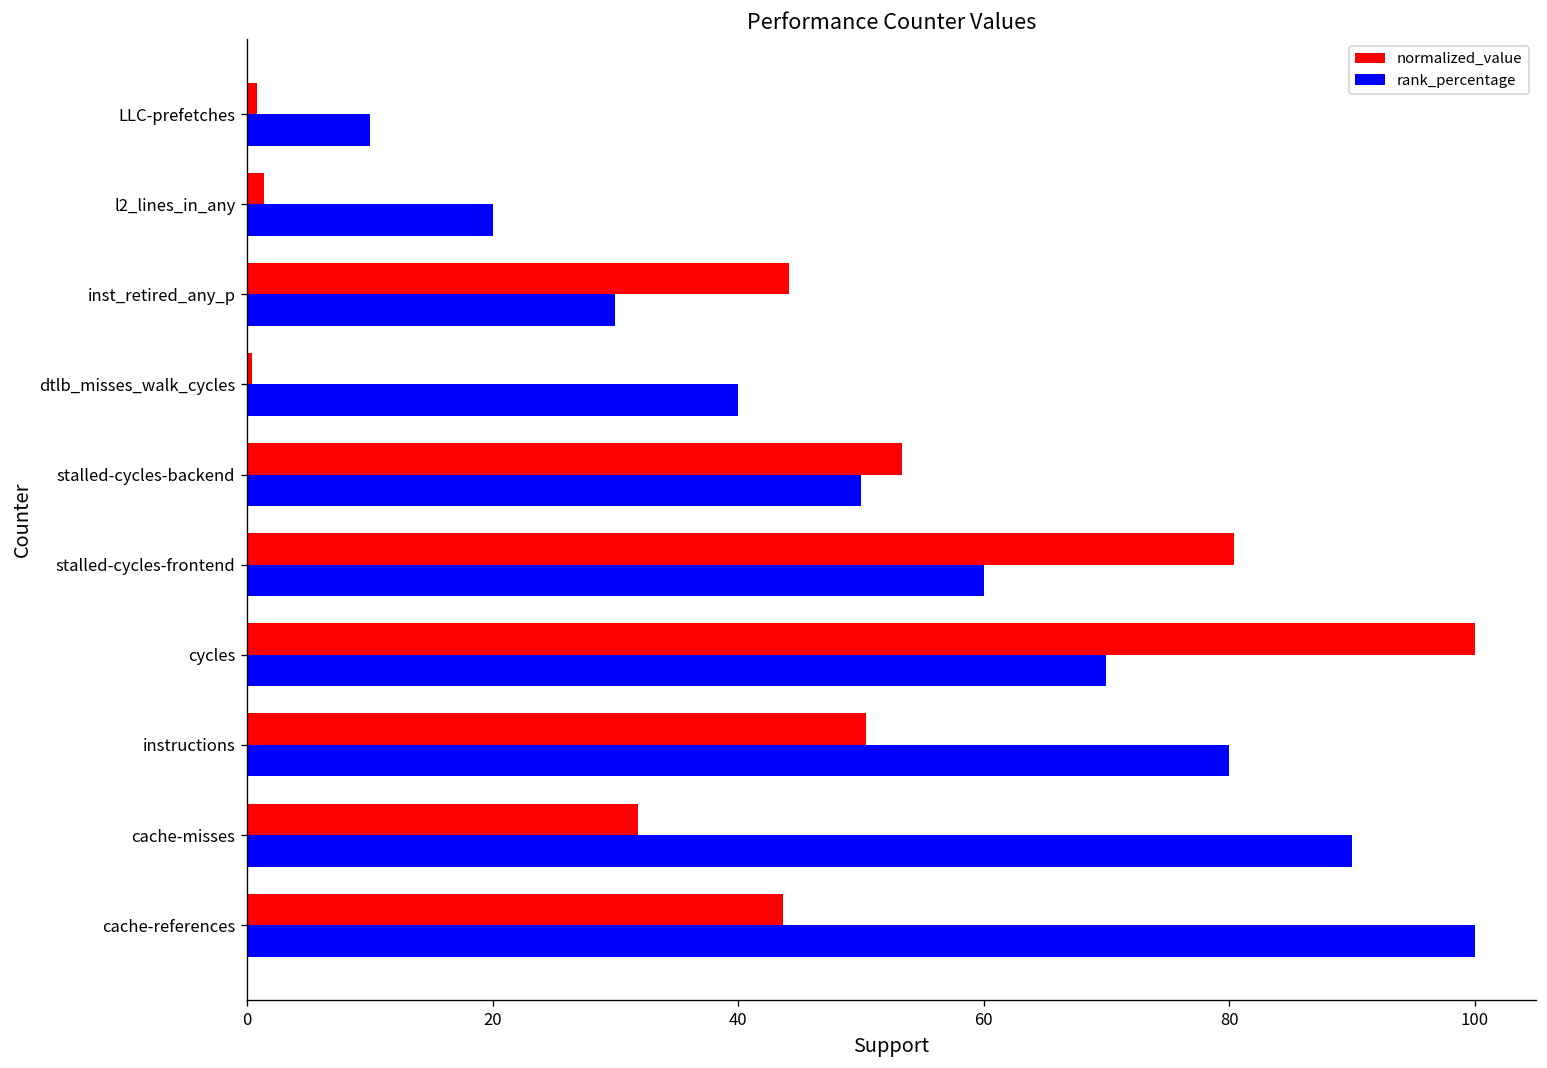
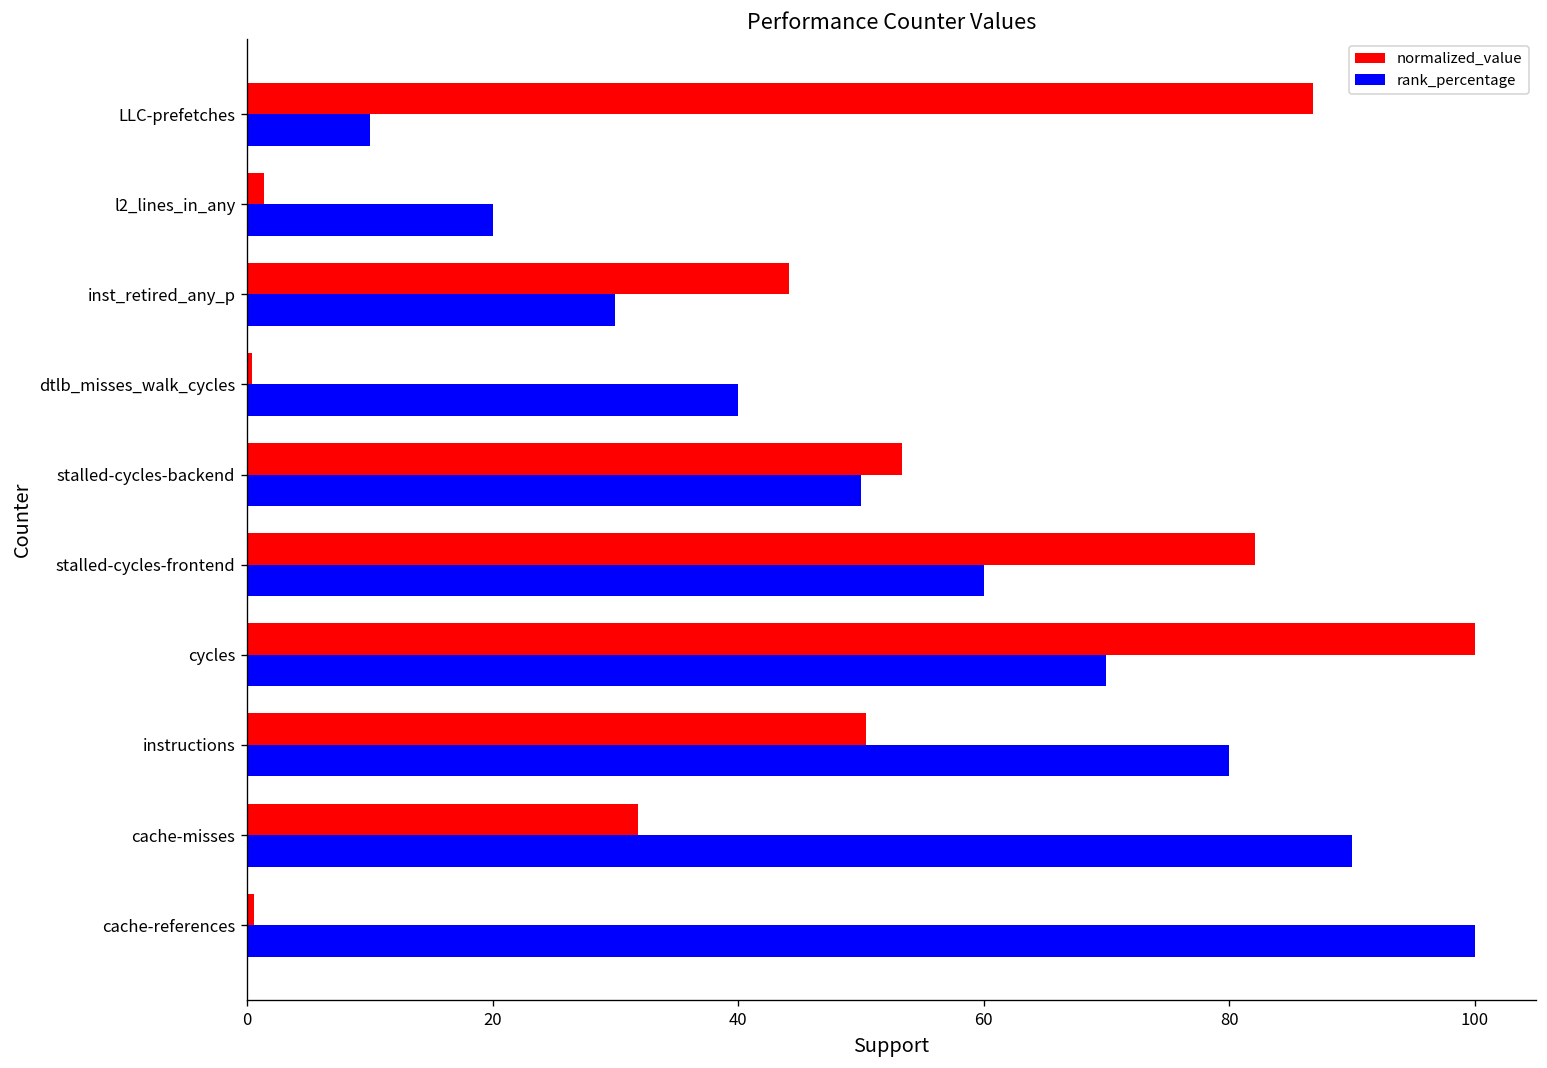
normalized_value, LLC-prefetches: 0.8 -> 86.8
normalized_value, stalled-cycles-frontend: 80.4 -> 82.1
normalized_value, cache-references: 43.7 -> 0.5
